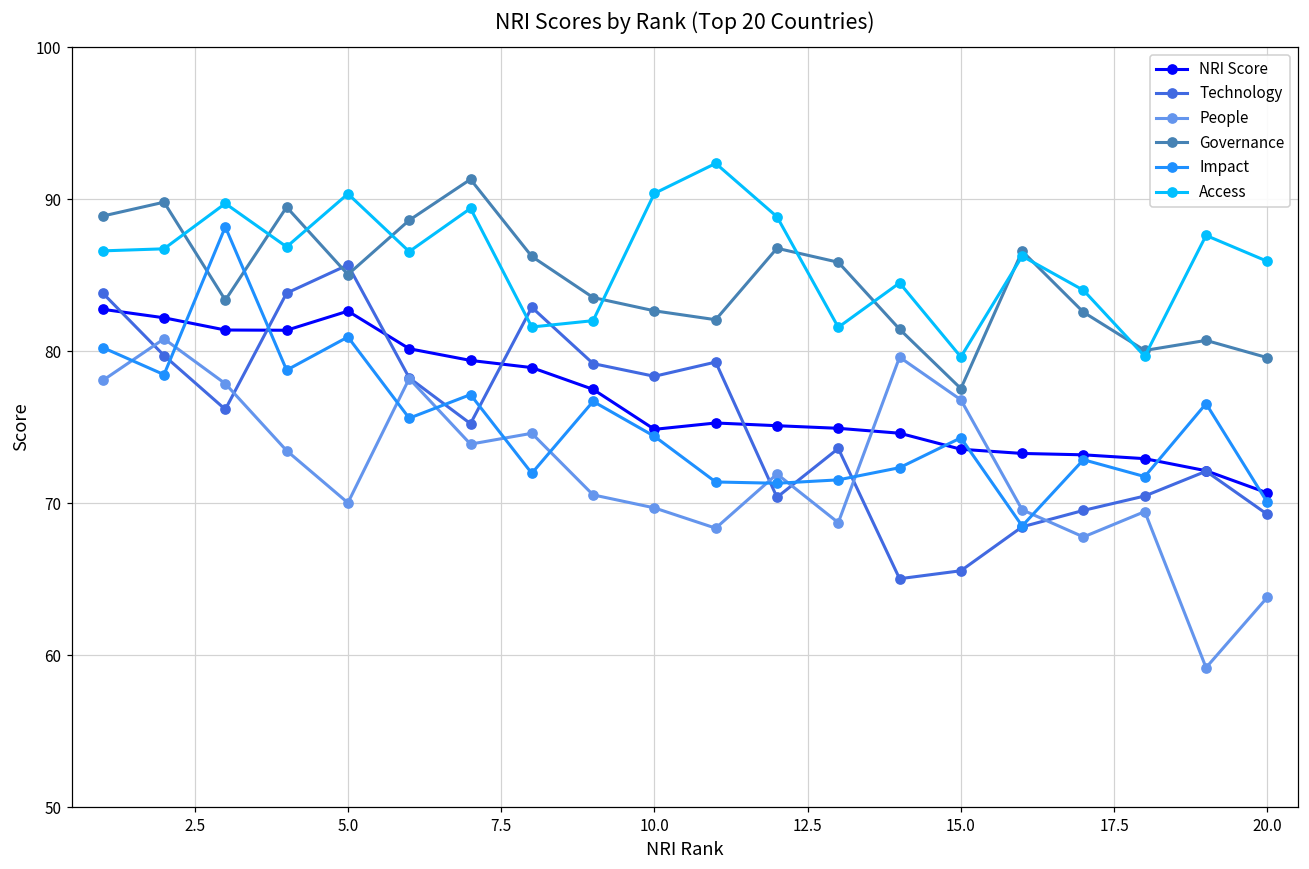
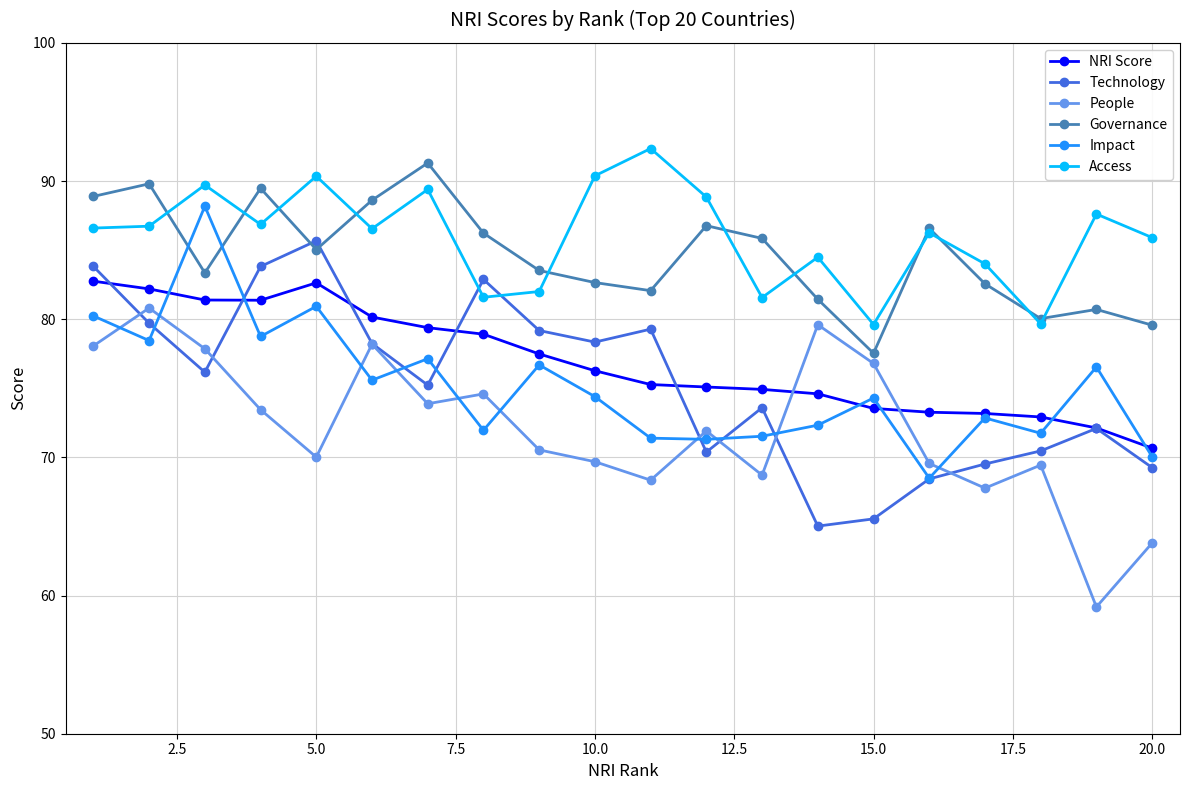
NRI Score, 10.0: 74.9 -> 76.3
